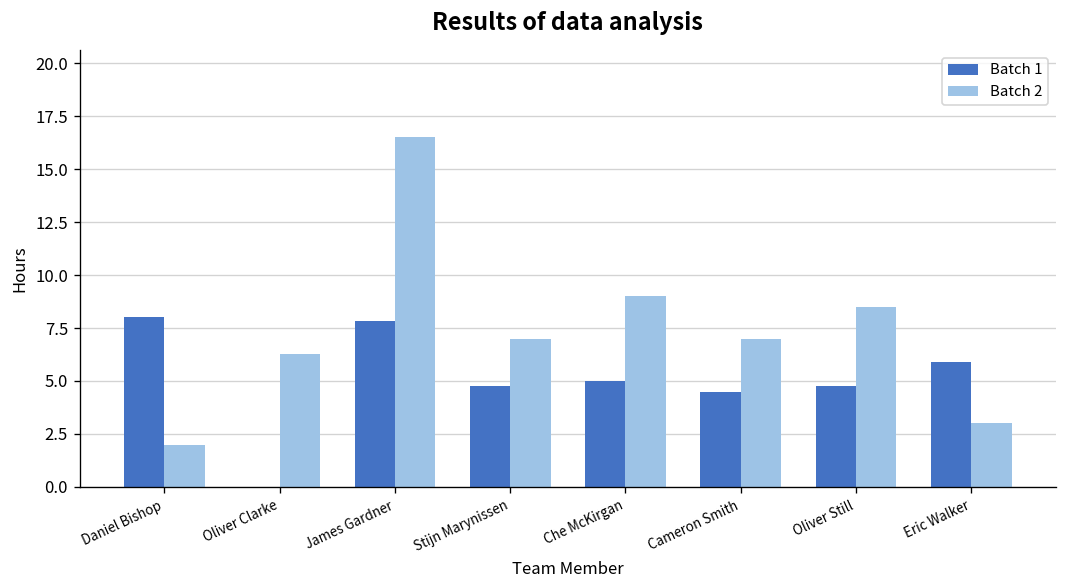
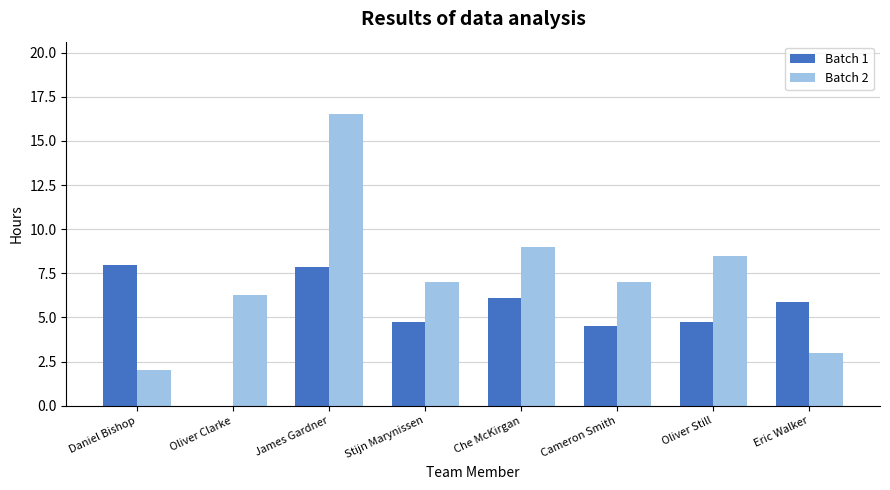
Batch 1, Che McKirgan: 5.0 -> 6.1
